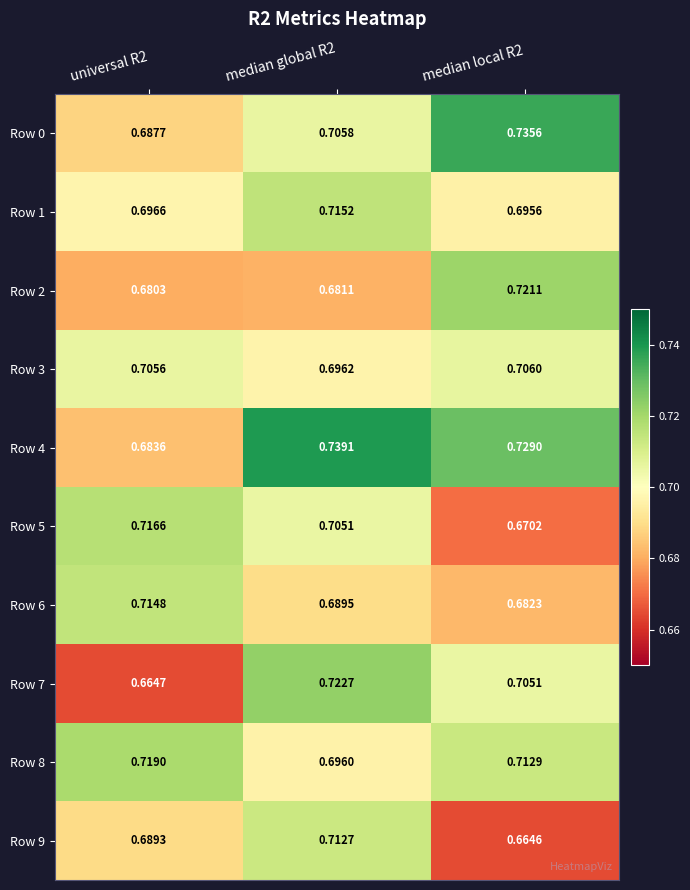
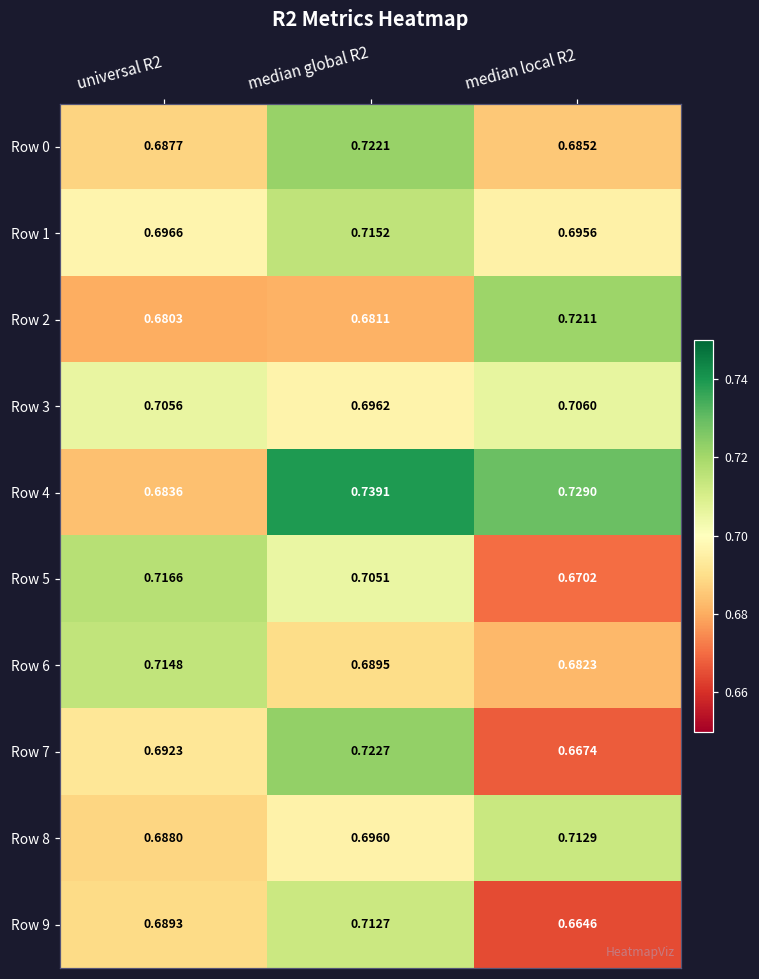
Row 0, median global R2: 0.7058 -> 0.7221
Row 0, median local R2: 0.7356 -> 0.6852
Row 7, universal R2: 0.6647 -> 0.6923
Row 7, median local R2: 0.7051 -> 0.6674
Row 8, universal R2: 0.7190 -> 0.6880
